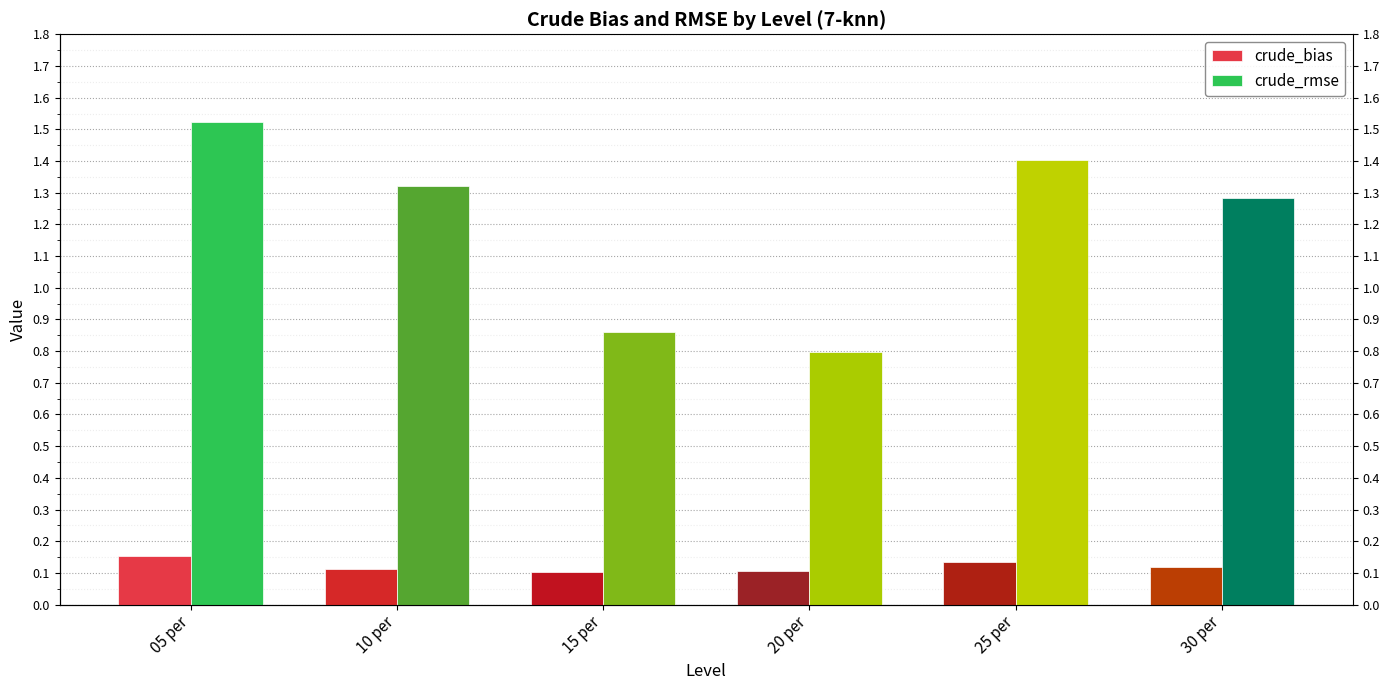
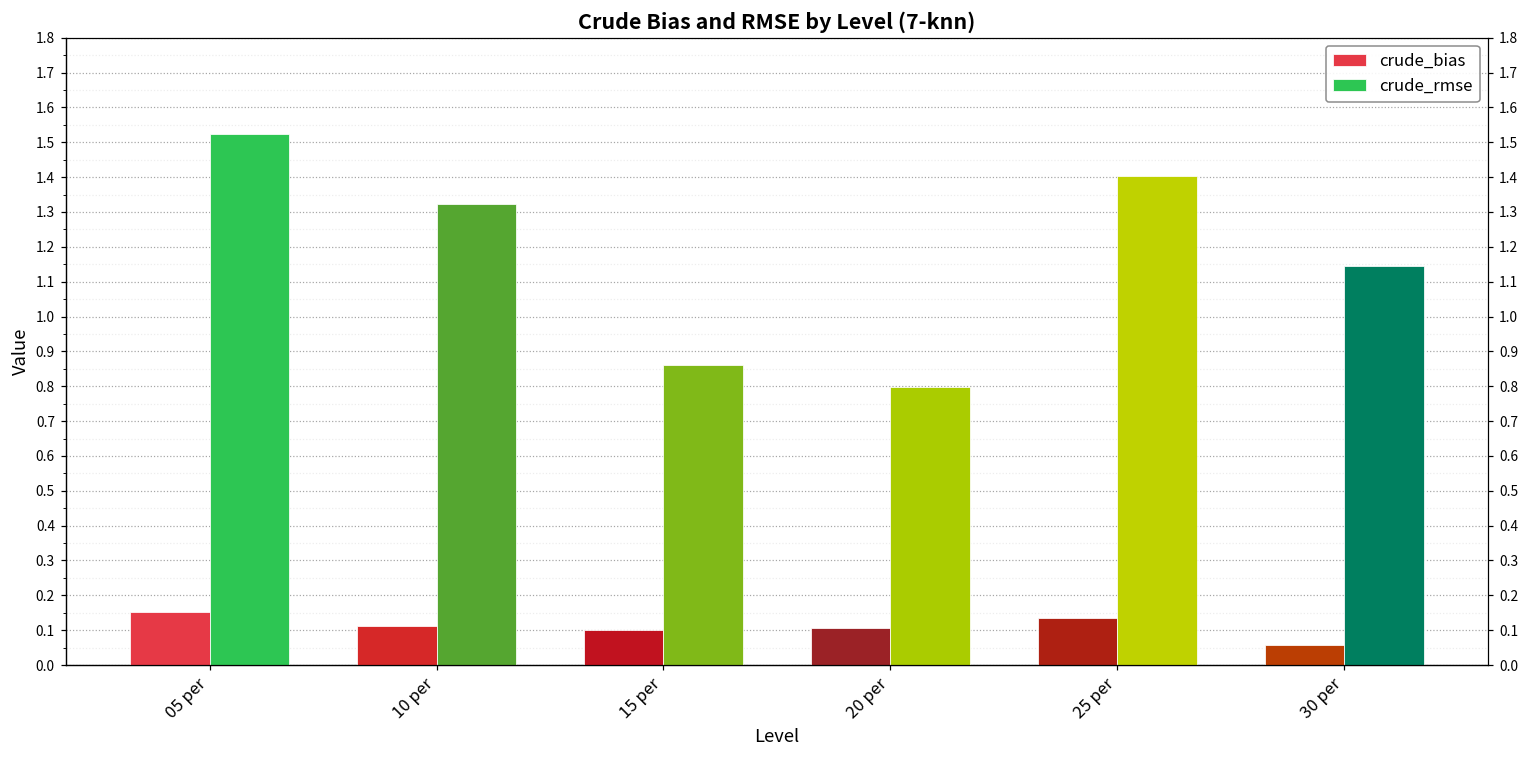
crude_bias, 30 per: 0.12 -> 0.06
crude_rmse, 30 per: 1.28 -> 1.14
